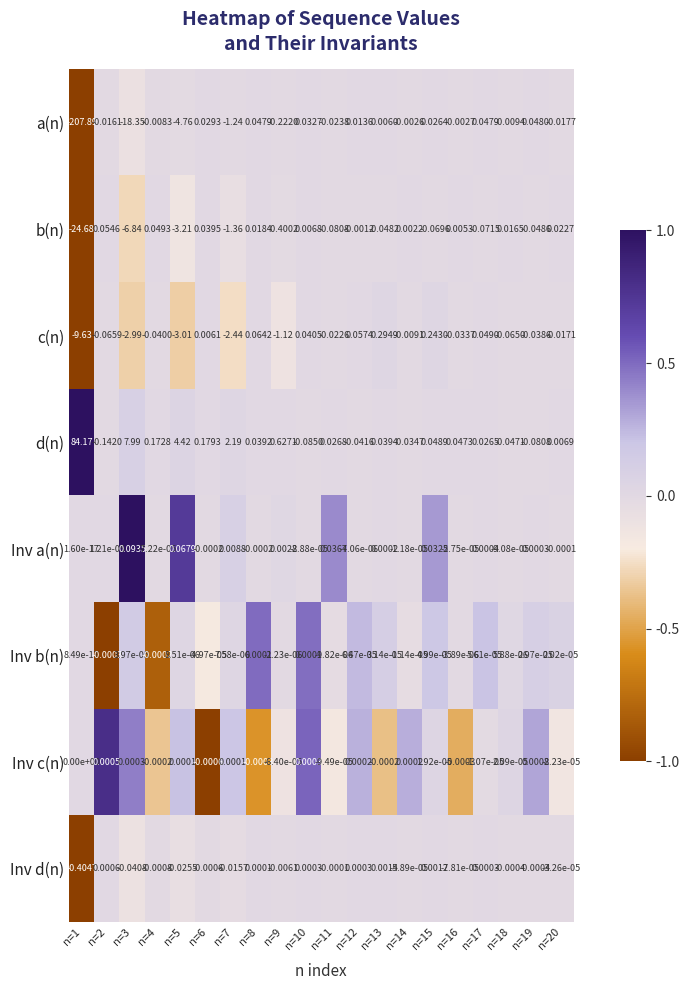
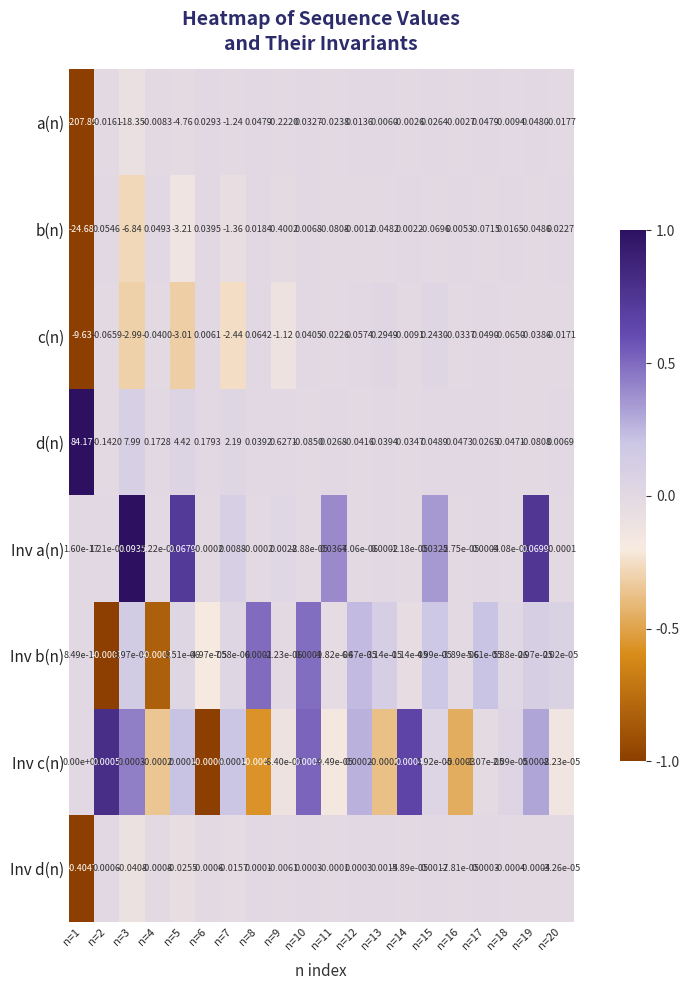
Inv a(n), n=19: 0.0003 -> 0.0699
Inv c(n), n=14: 0.0002 -> 0.0004
